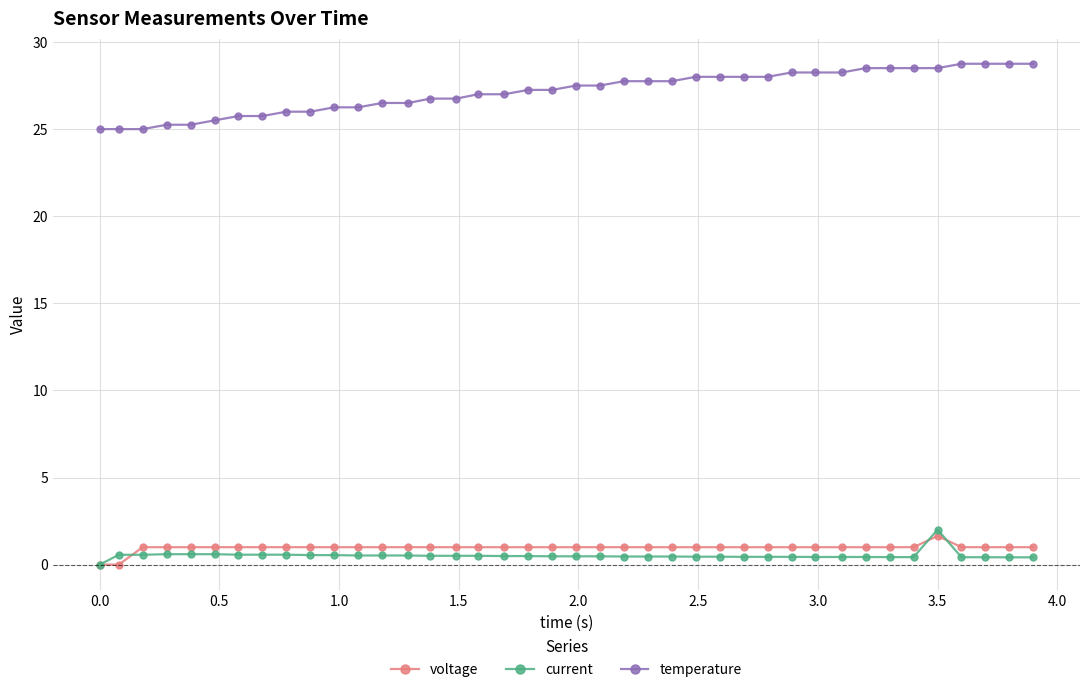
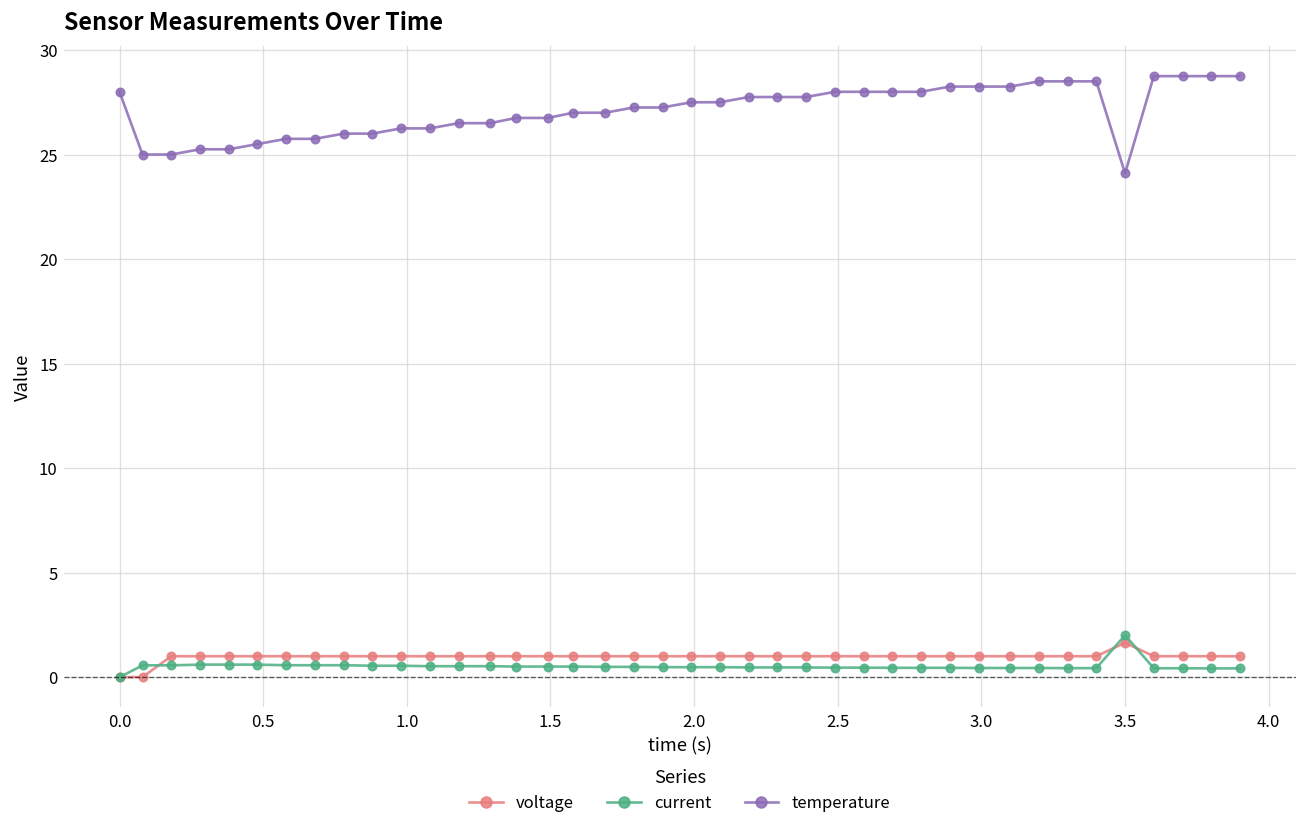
temperature, 0.0: 25 -> 28
temperature, 3.5: 28.5 -> 24.1
